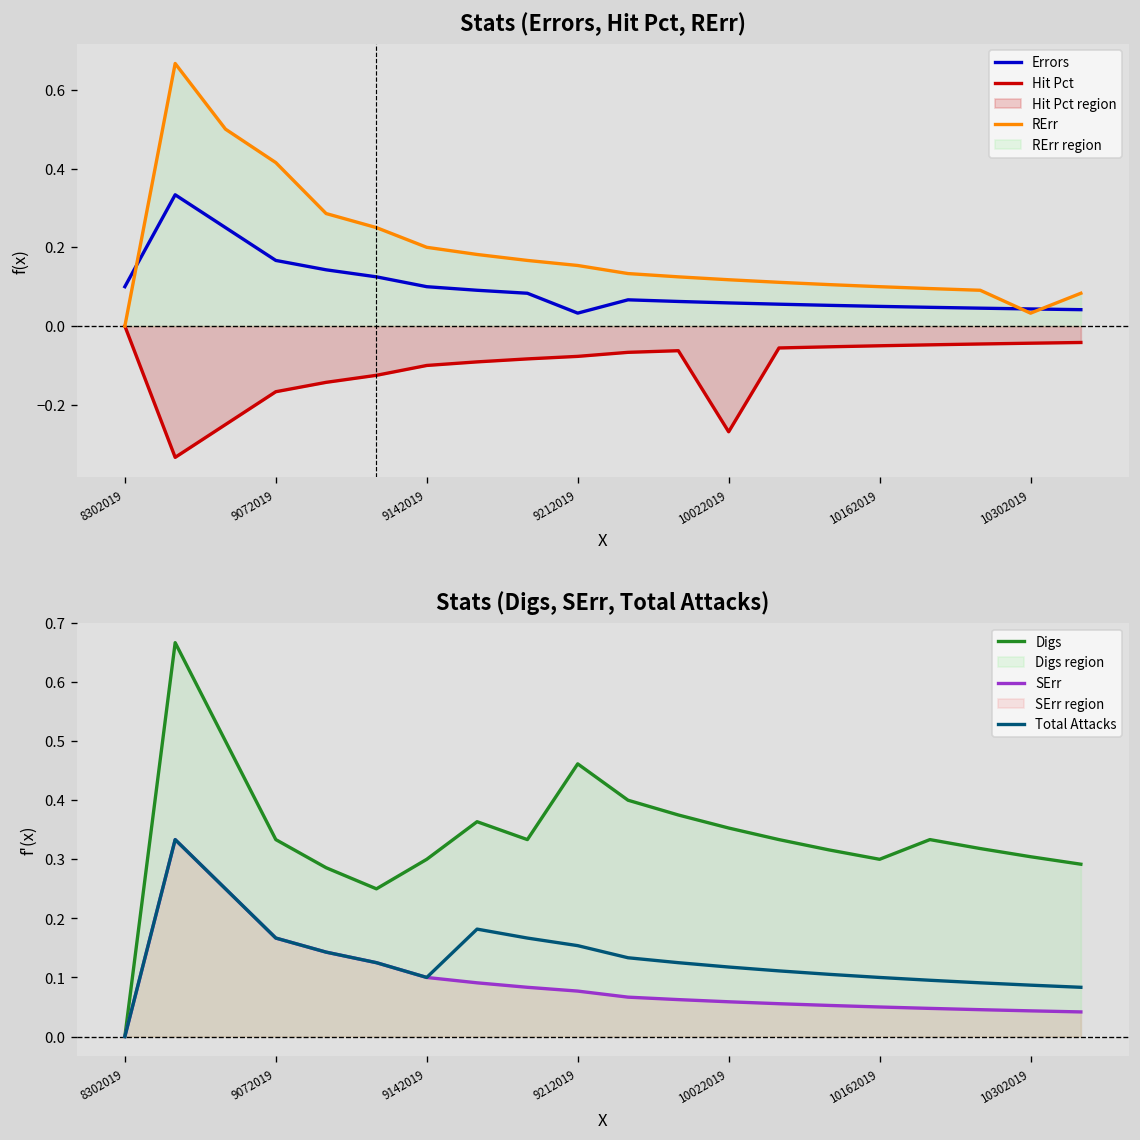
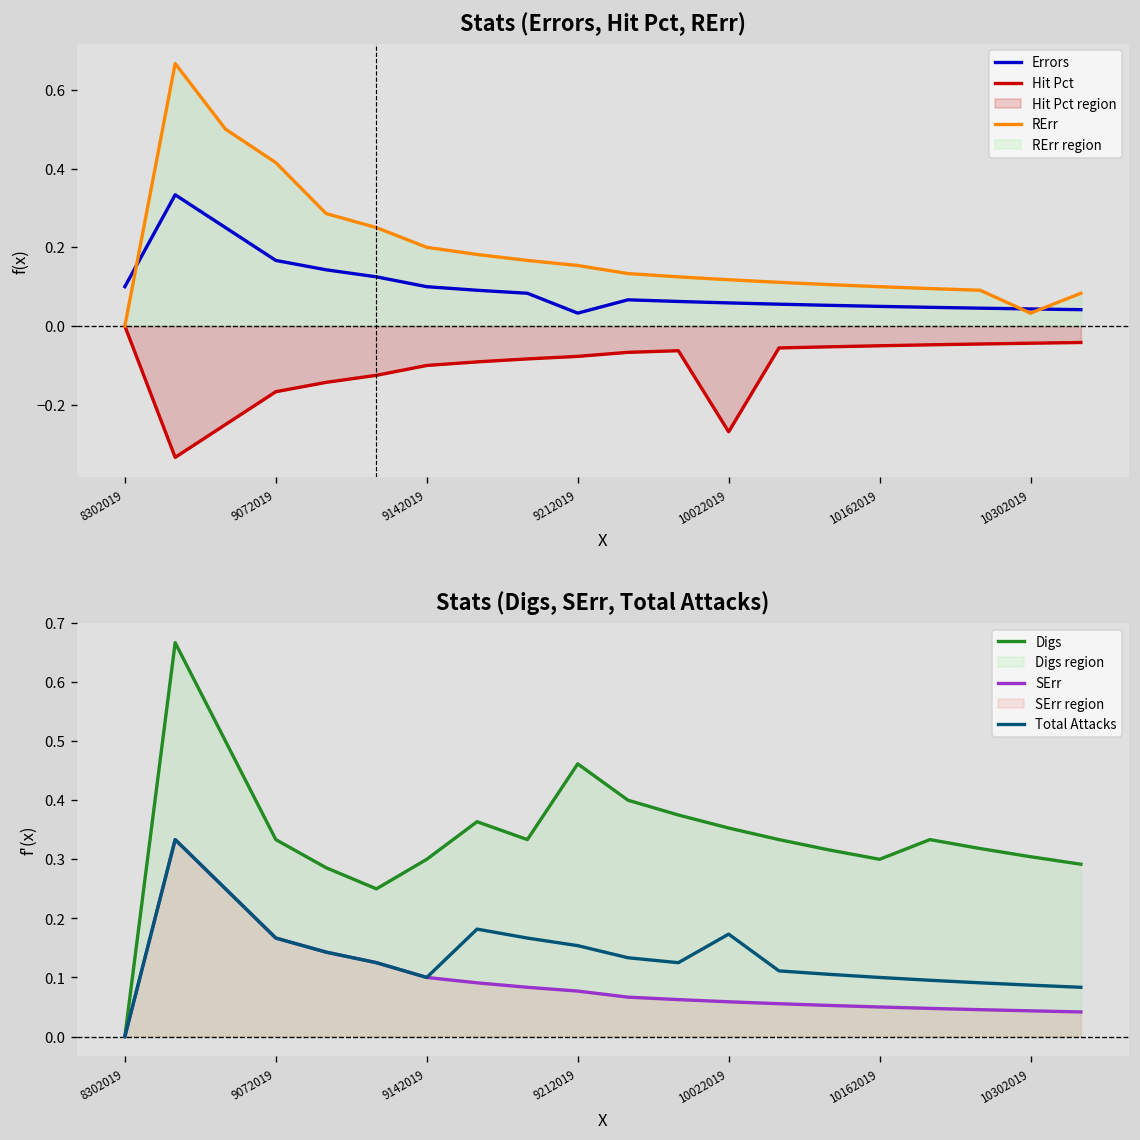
Stats (Digs, SErr, Total Attacks), Total Attacks, 10022019: 0.12 -> 0.17
